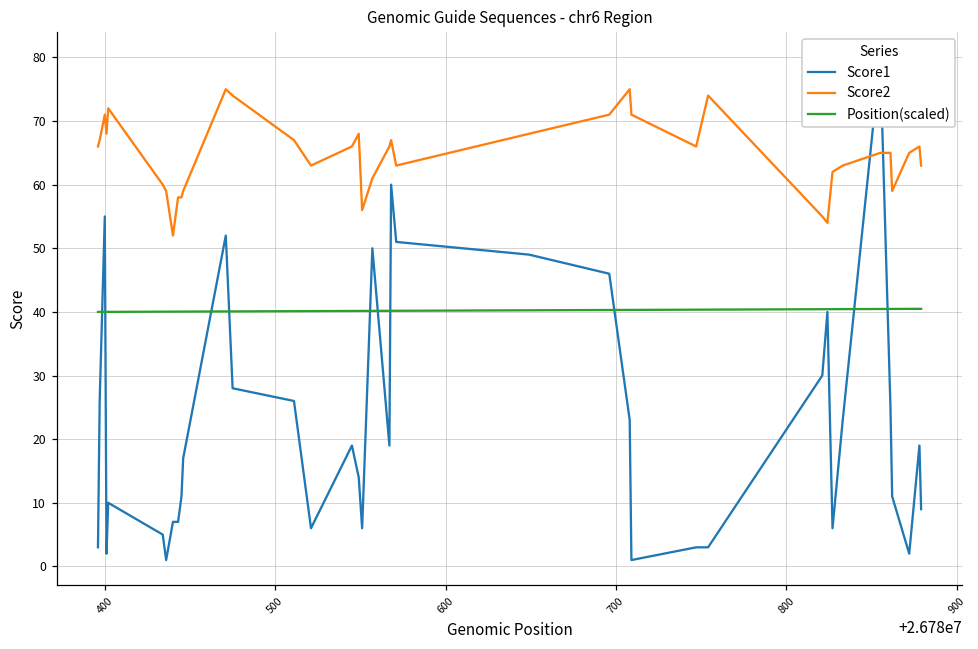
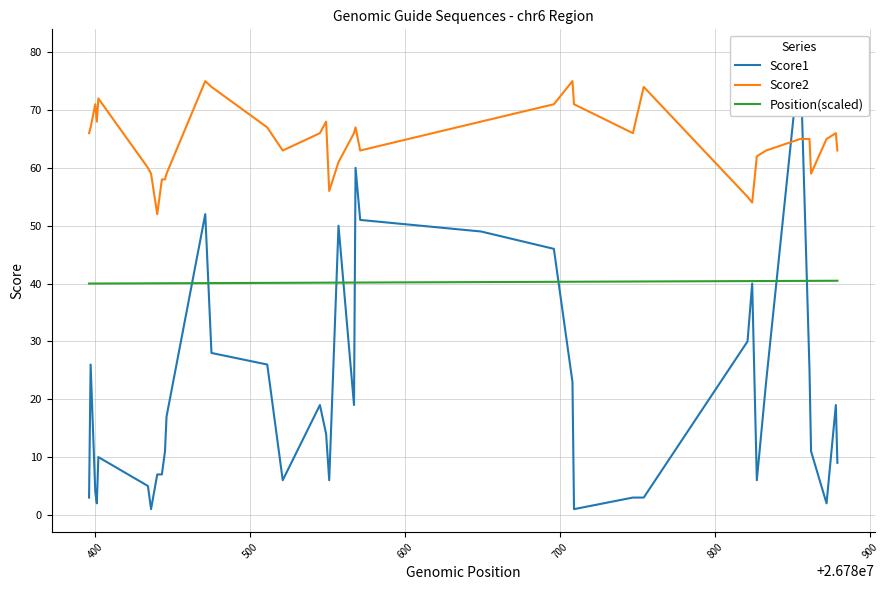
Score1, 400: 55 -> 4
